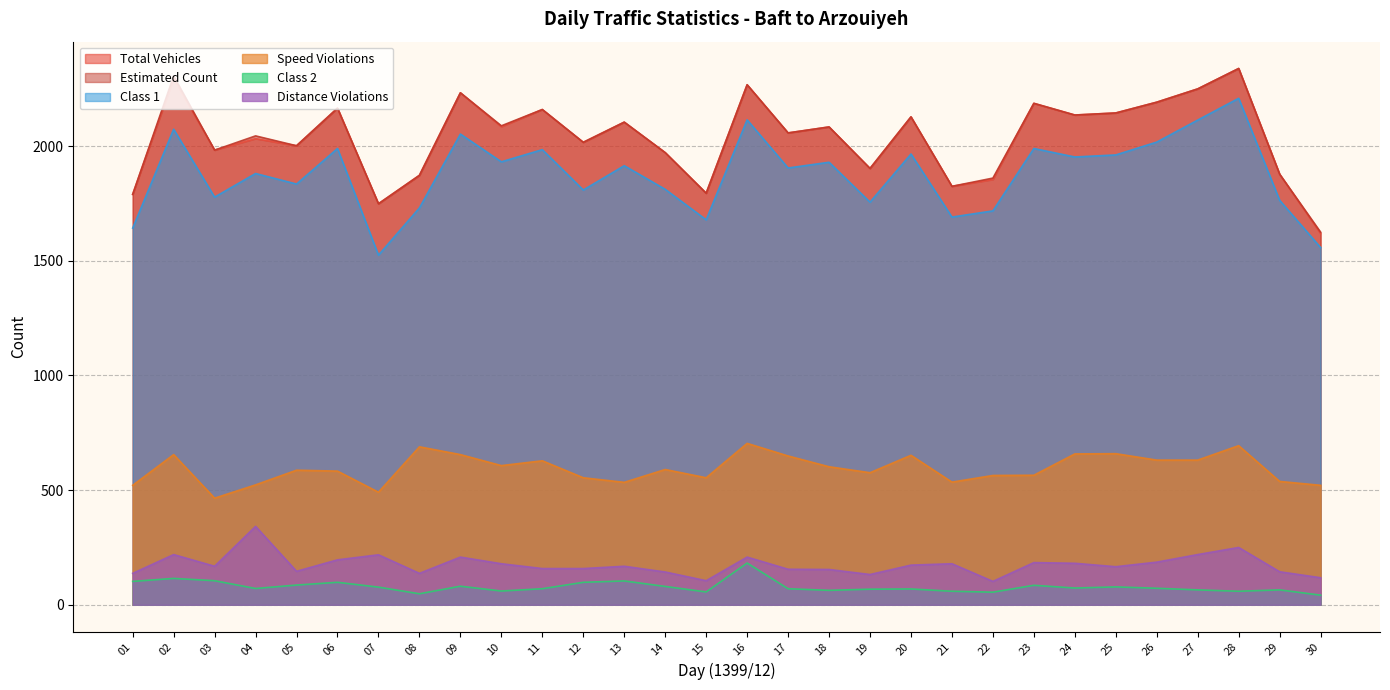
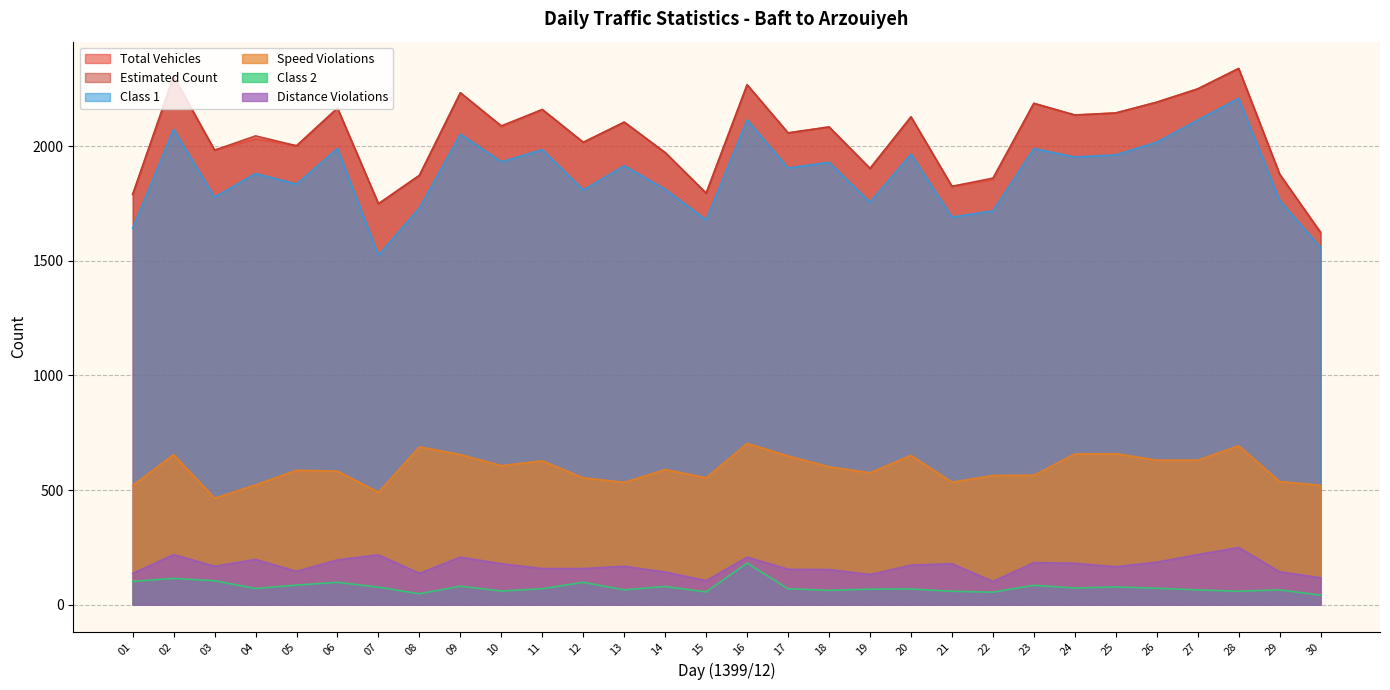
Distance Violations, 04: 340 -> 200
Class 2, 13: 100 -> 70
